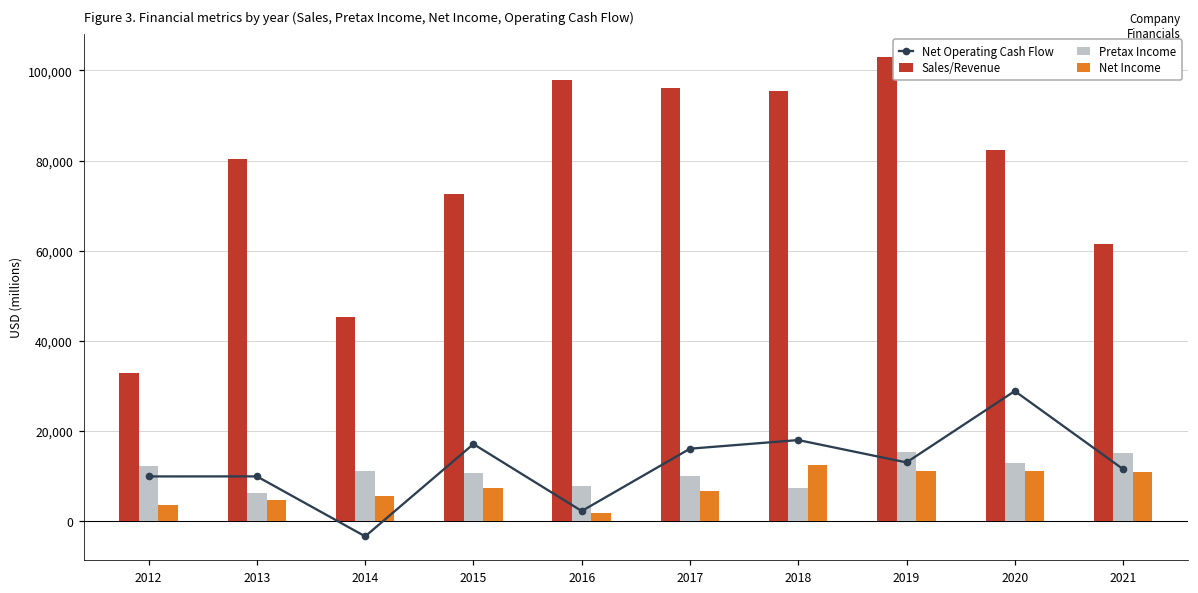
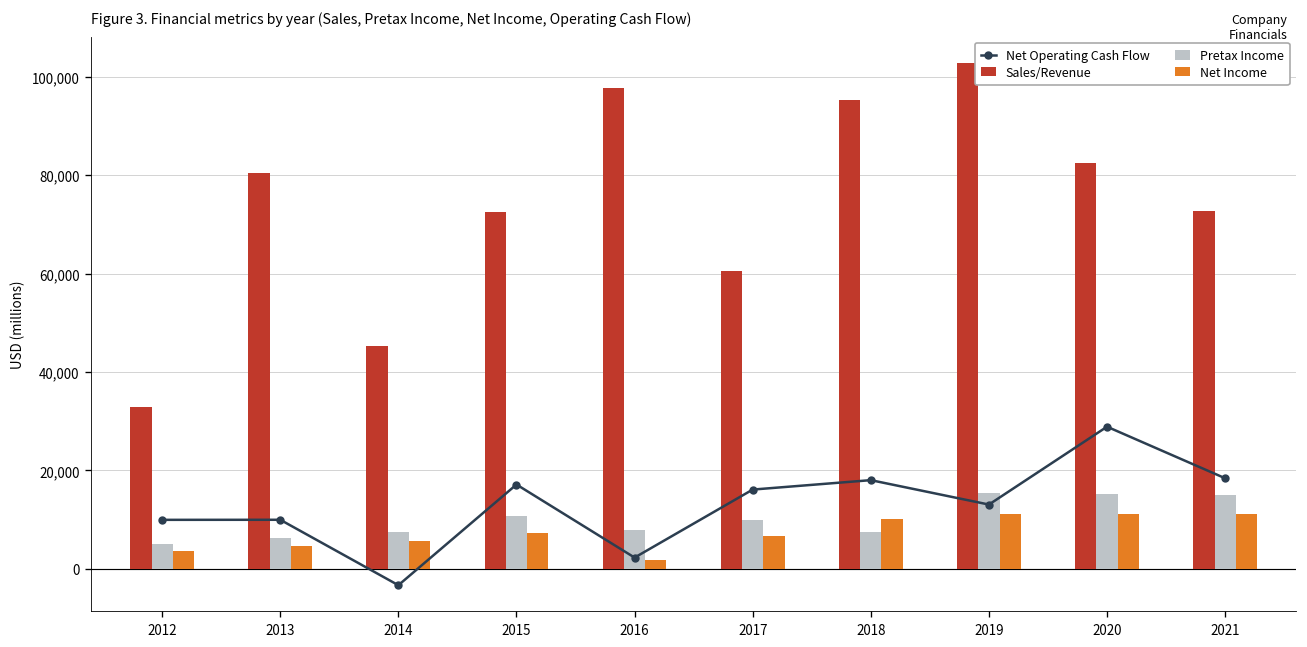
Pretax Income, 2012: 12,000 -> 5,000
Pretax Income, 2014: 11,000 -> 8,000
Sales/Revenue, 2017: 96,000 -> 61,000
Net Income, 2018: 13,000 -> 10,000
Pretax Income, 2020: 13,000 -> 15,000
Sales/Revenue, 2021: 62,000 -> 73,000
Net Operating Cash Flow, 2021: 12,000 -> 18,000
